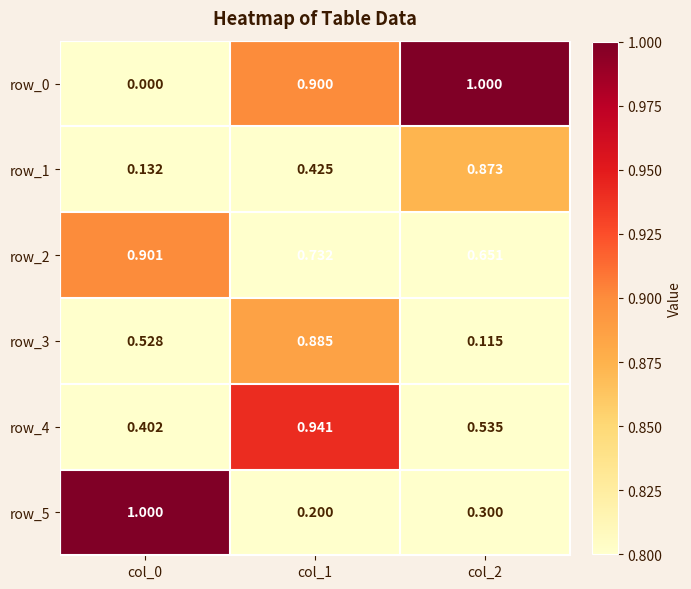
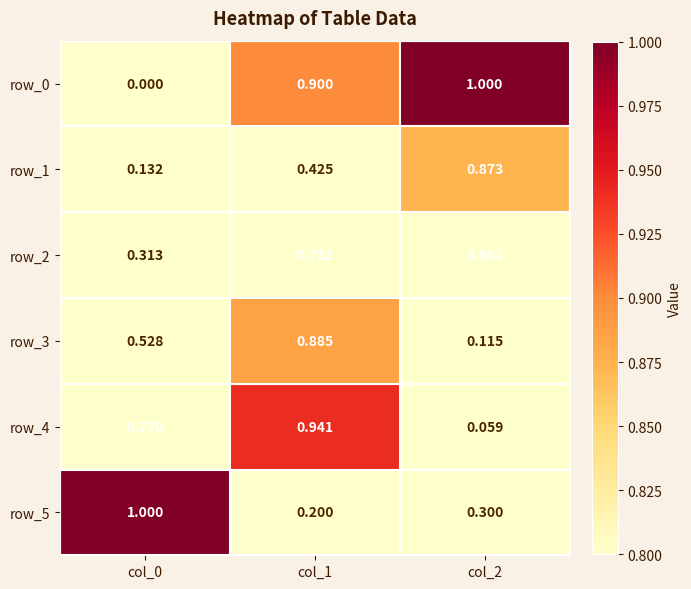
row_2, col_0: 0.901 -> 0.313
row_4, col_0: 0.402 -> 0.770
row_4, col_2: 0.535 -> 0.059
